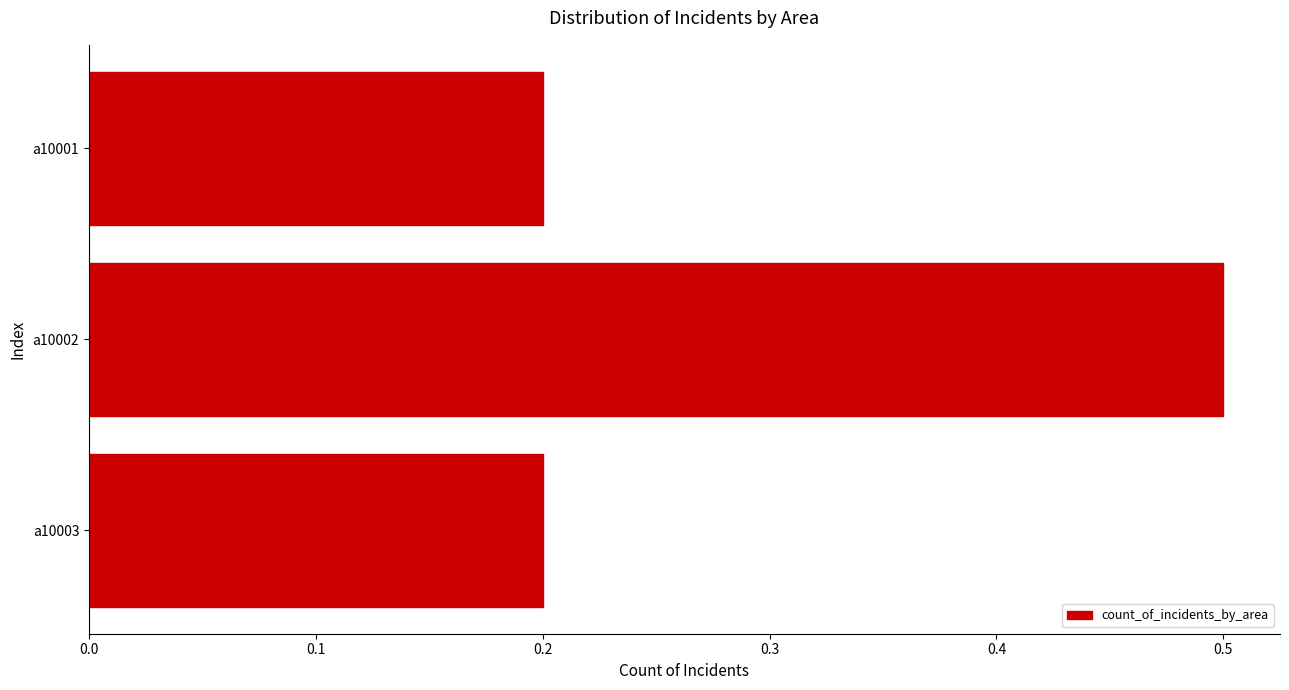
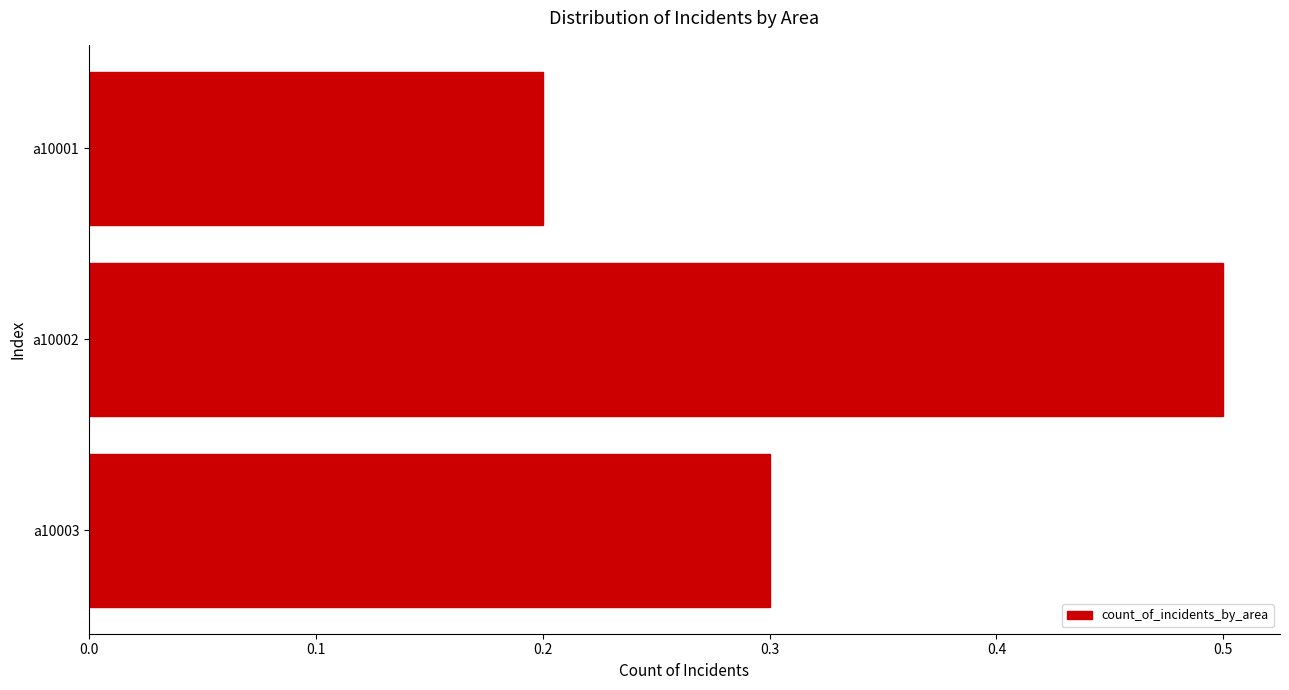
a10003: 0.2 -> 0.3
